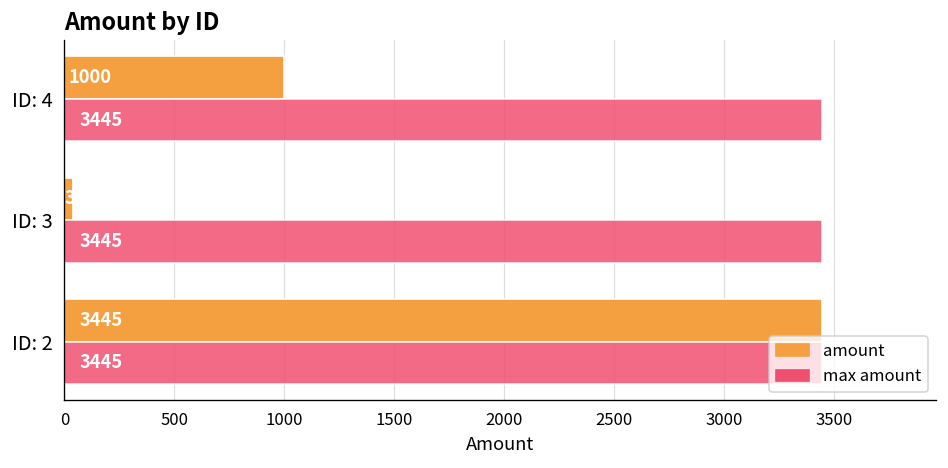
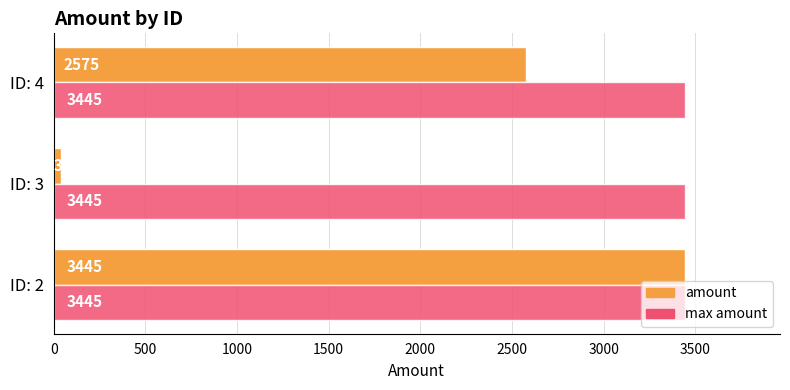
amount, ID: 4: 1000 -> 2575
